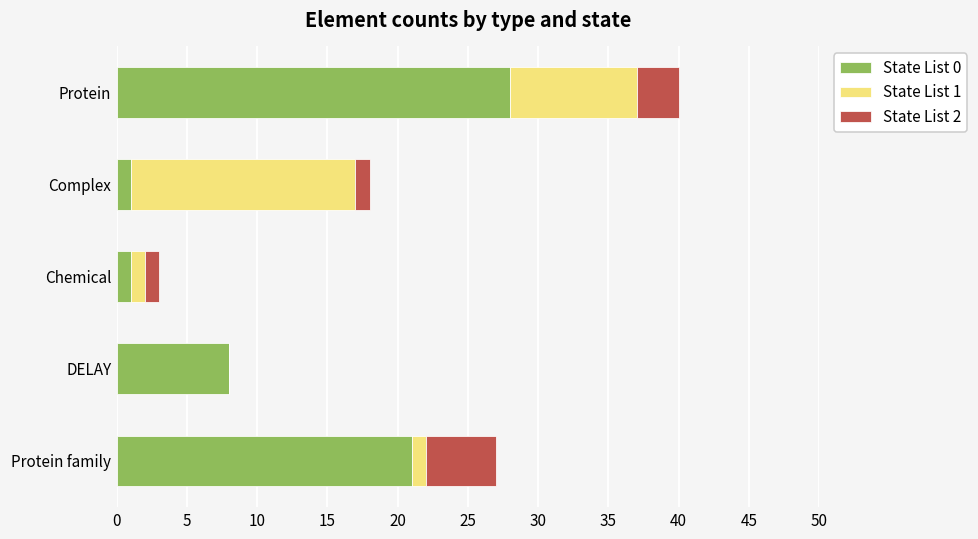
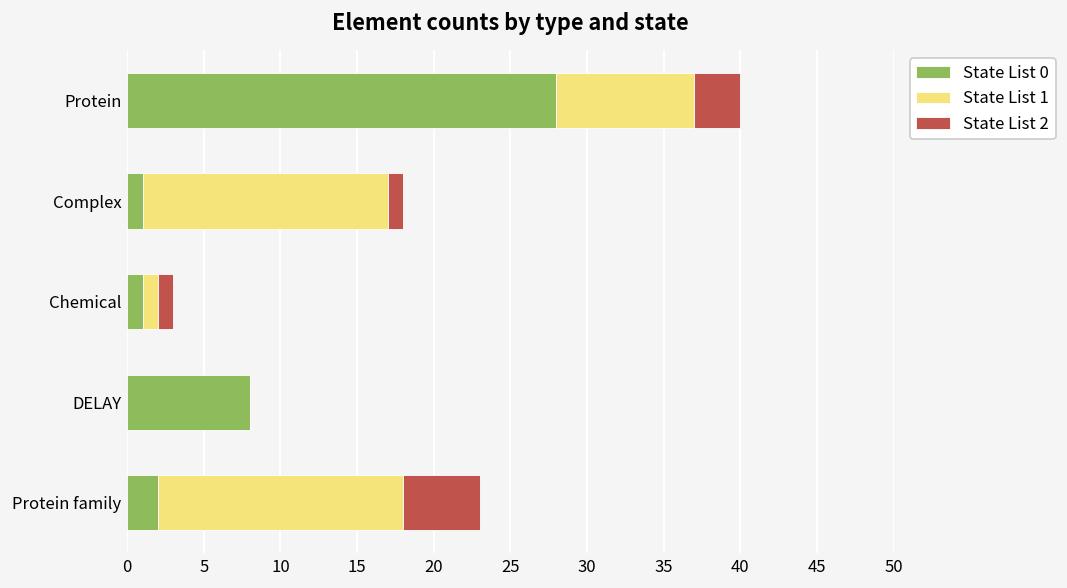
State List 0, Protein family: 21 -> 2
State List 1, Protein family: 1 -> 16
